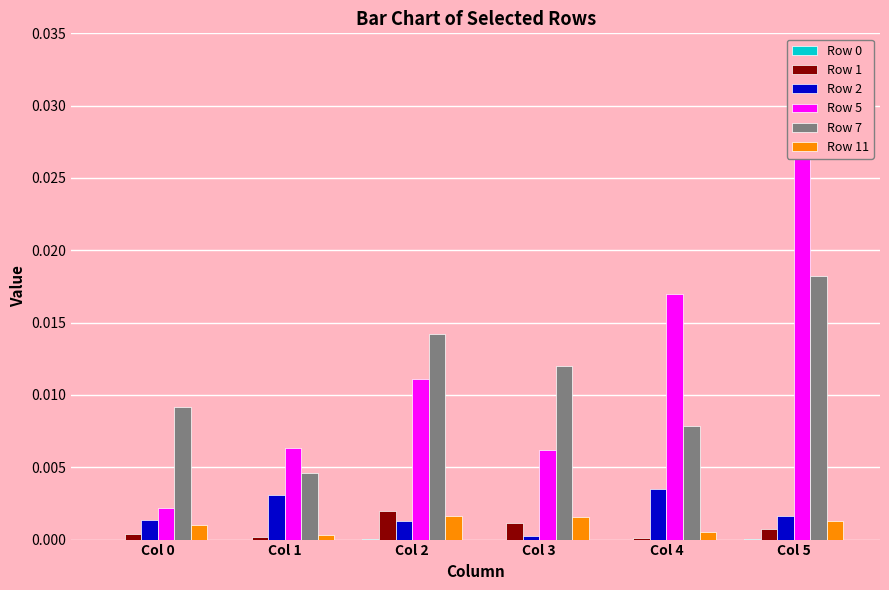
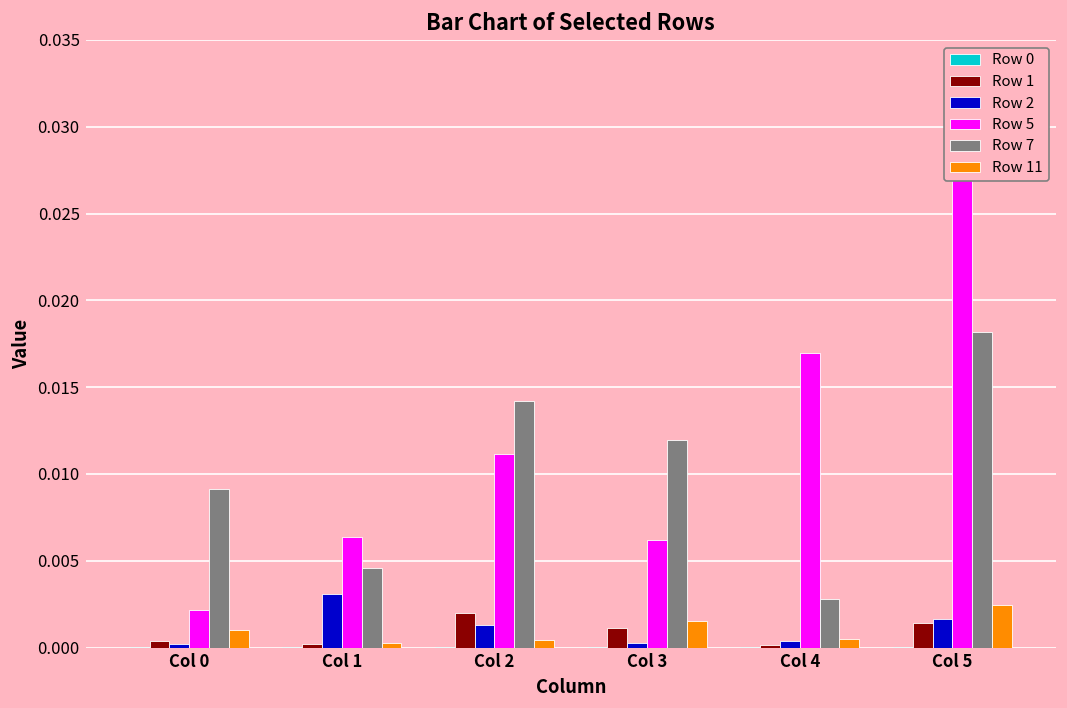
Row 2, Col 0: 0.0013 -> 0.0002
Row 11, Col 2: 0.0017 -> 0.0004
Row 2, Col 4: 0.0035 -> 0.0004
Row 7, Col 4: 0.0079 -> 0.0028
Row 1, Col 5: 0.0007 -> 0.0014
Row 11, Col 5: 0.0013 -> 0.0024
